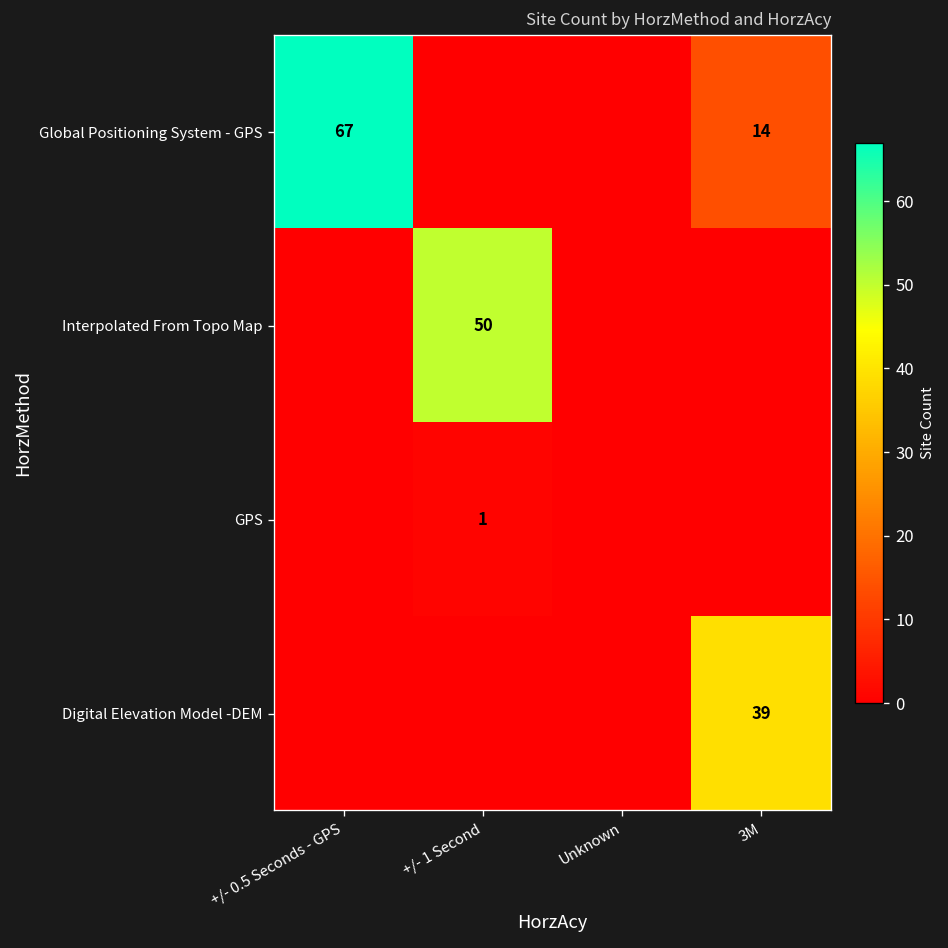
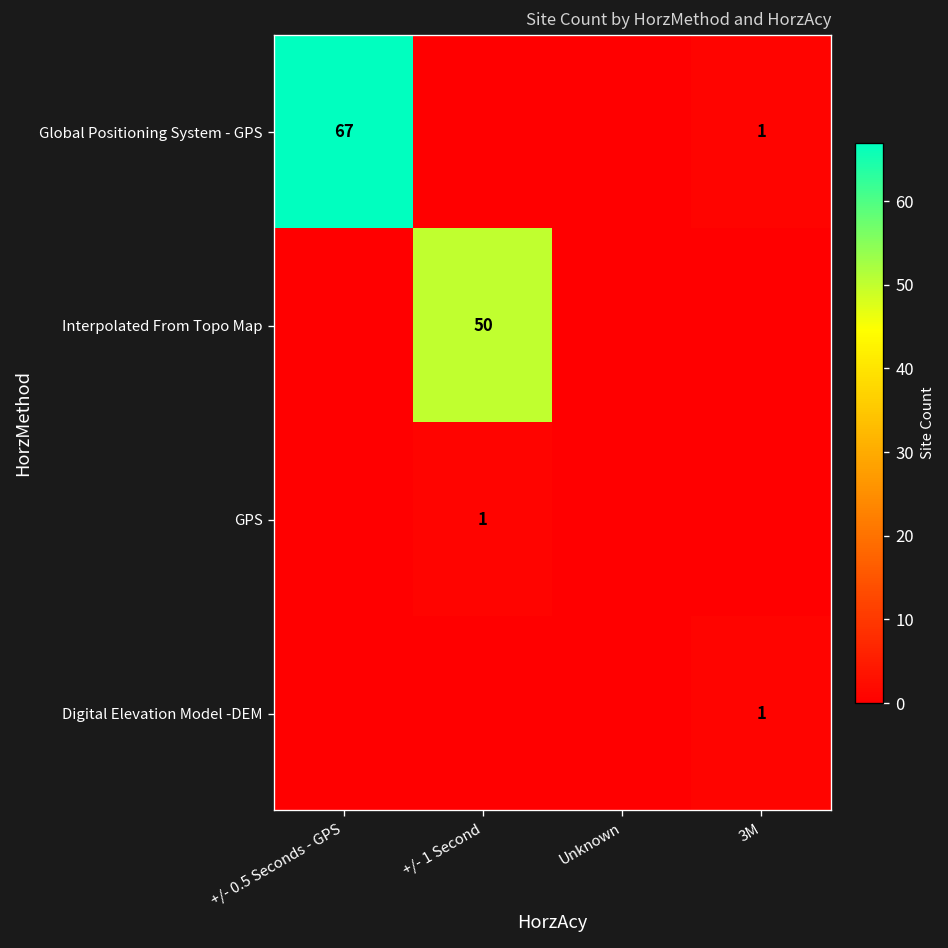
Global Positioning System - GPS, 3M: 14 -> 1
Digital Elevation Model -DEM, 3M: 39 -> 1
